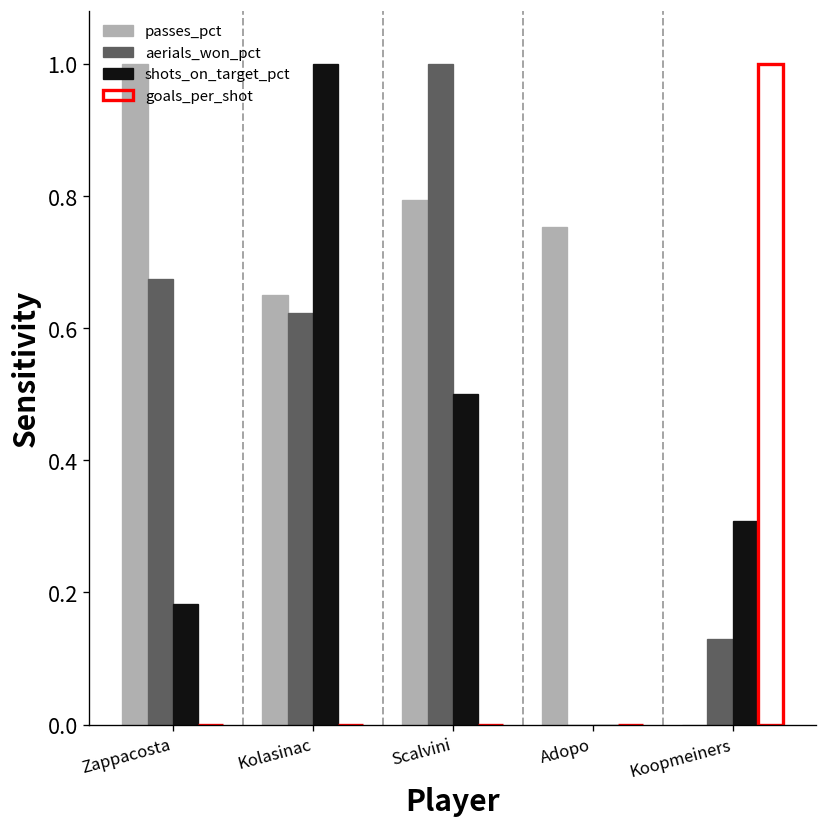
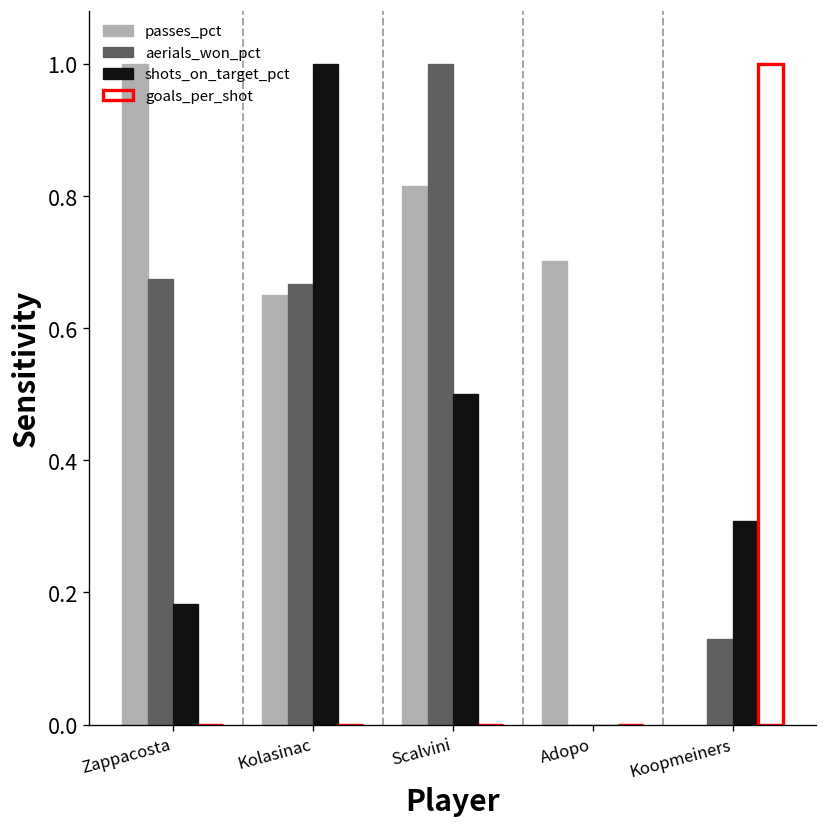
aerials_won_pct, Kolasinac: 0.62 -> 0.67
passes_pct, Scalvini: 0.79 -> 0.81
passes_pct, Adopo: 0.75 -> 0.70
